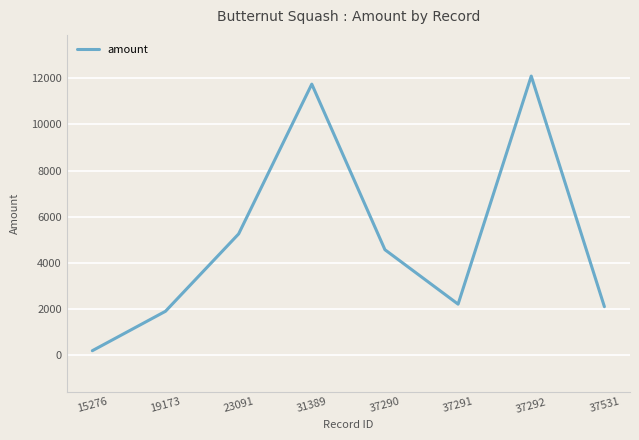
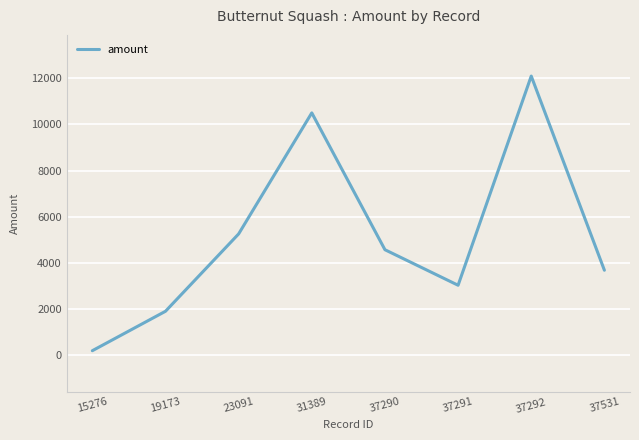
31389: 11700 -> 10500
37291: 2200 -> 3000
37531: 2100 -> 3700
